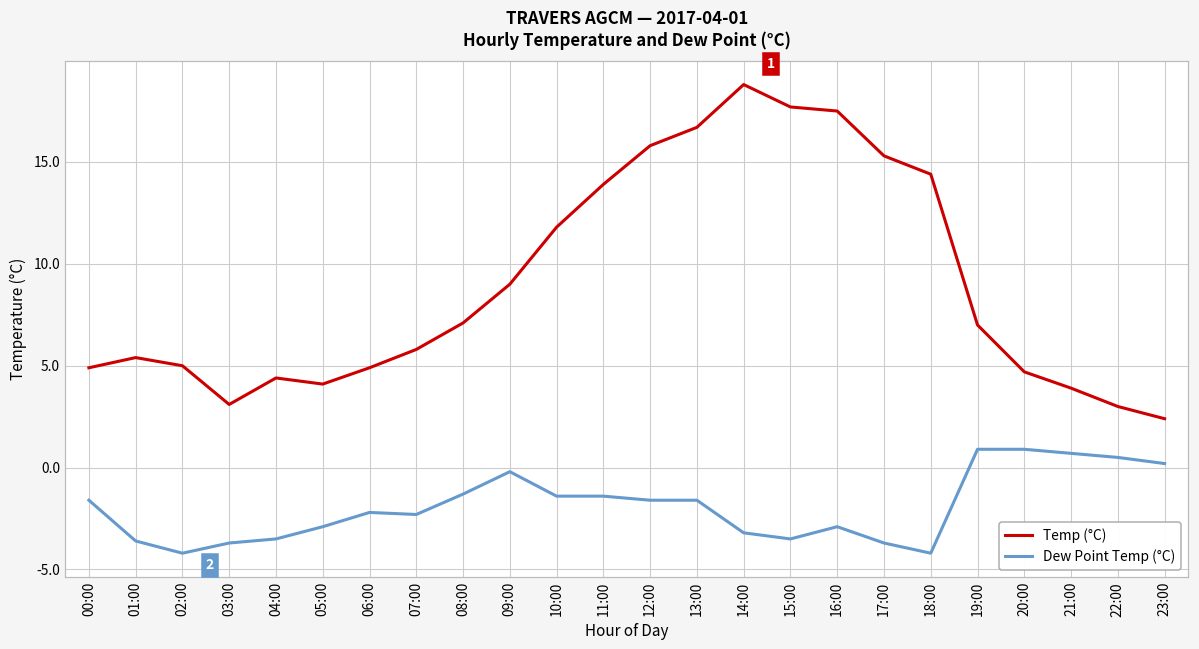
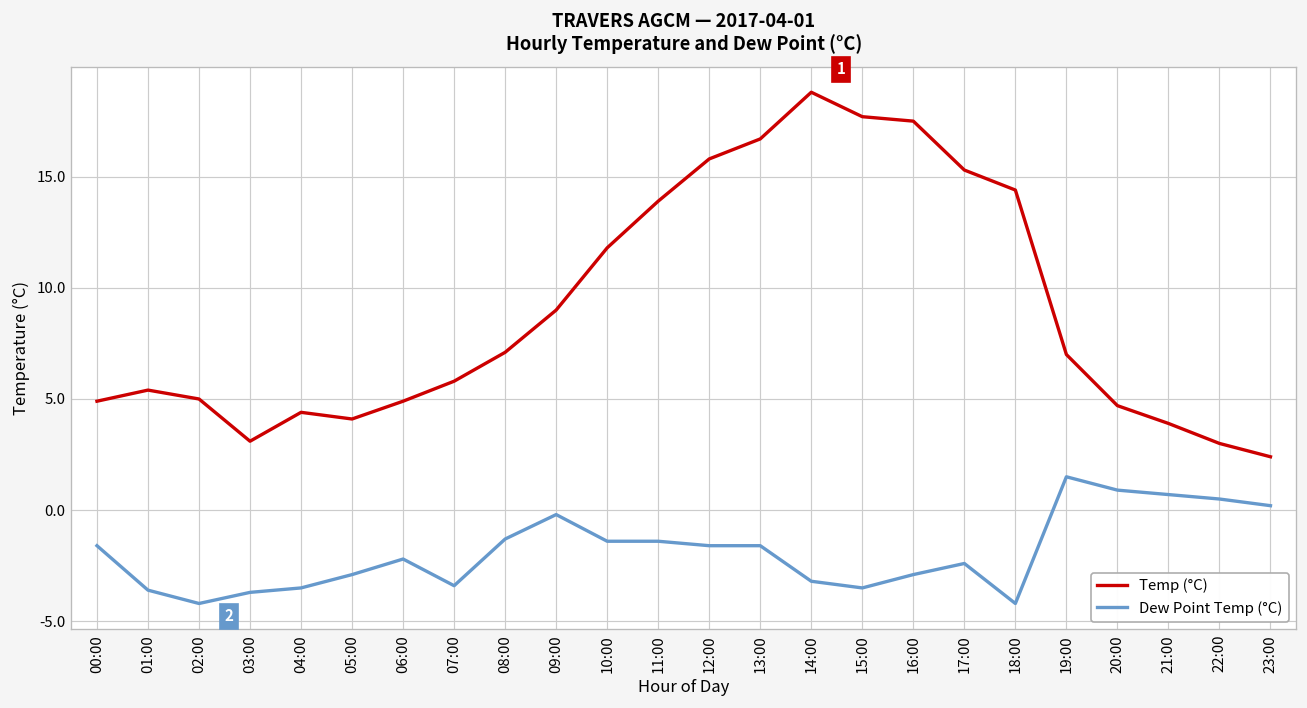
Dew Point Temp (°C), 07:00: -2.3 -> -3.4
Dew Point Temp (°C), 17:00: -3.7 -> -2.4
Dew Point Temp (°C), 19:00: 0.9 -> 1.5
